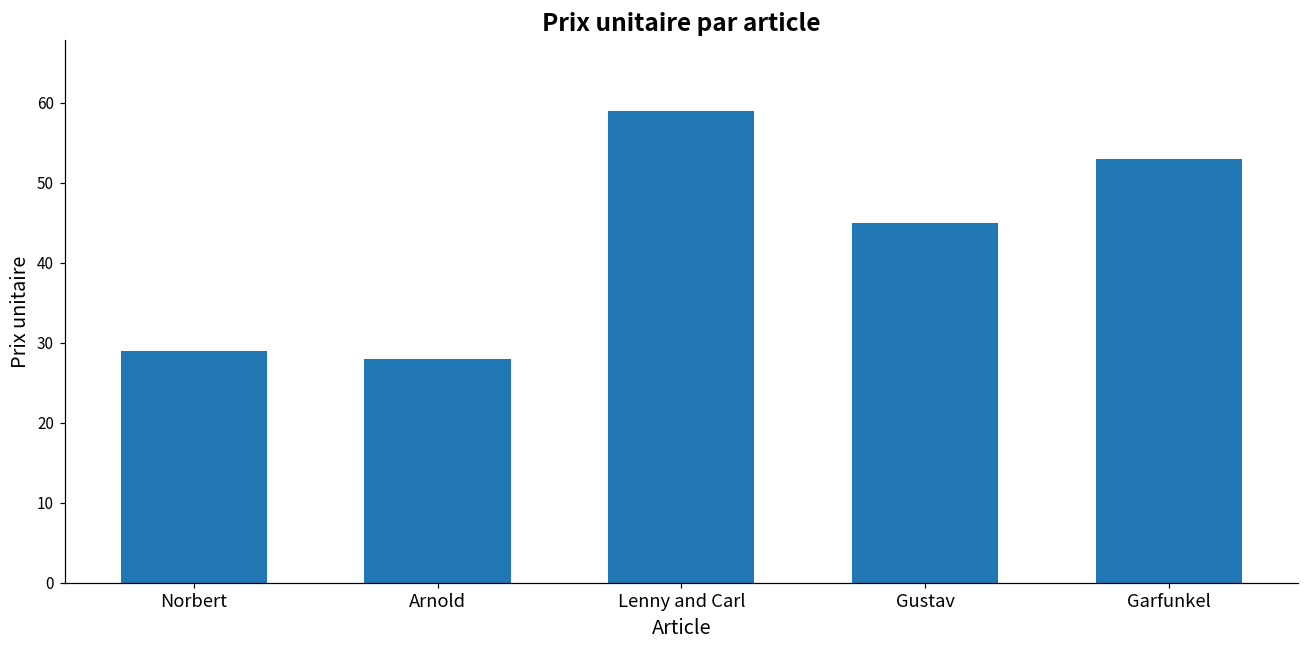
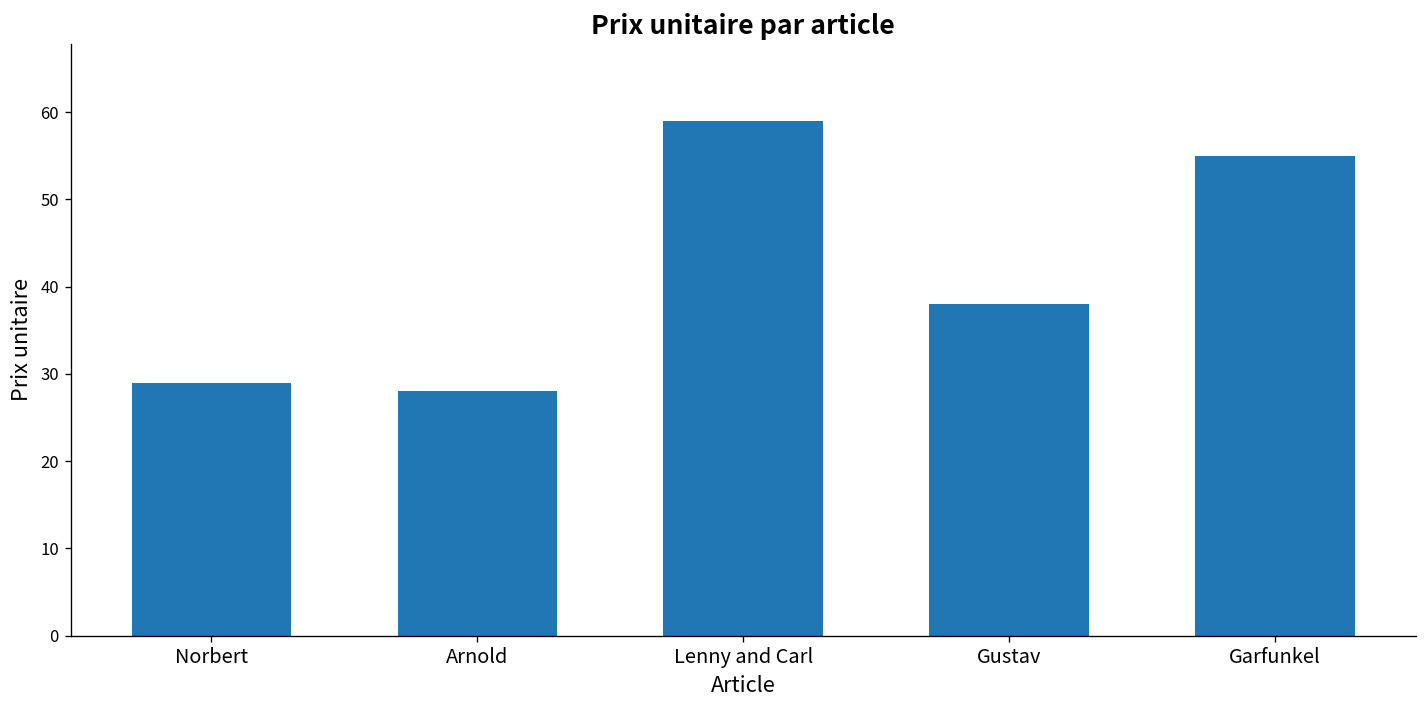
Gustav: 45 -> 38
Garfunkel: 53 -> 55
